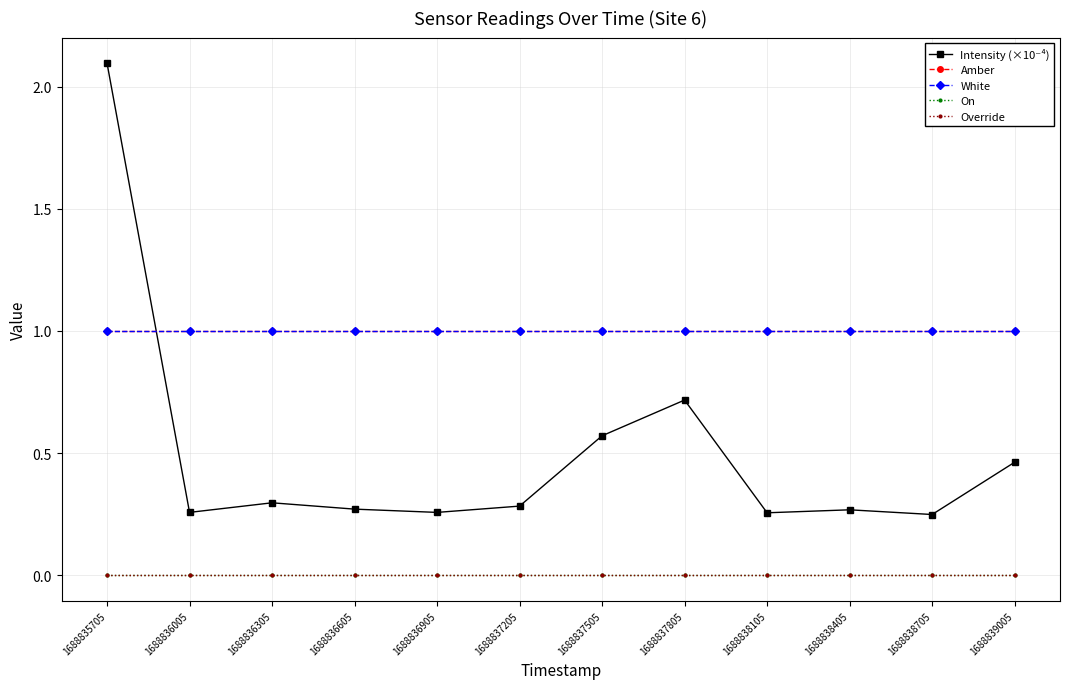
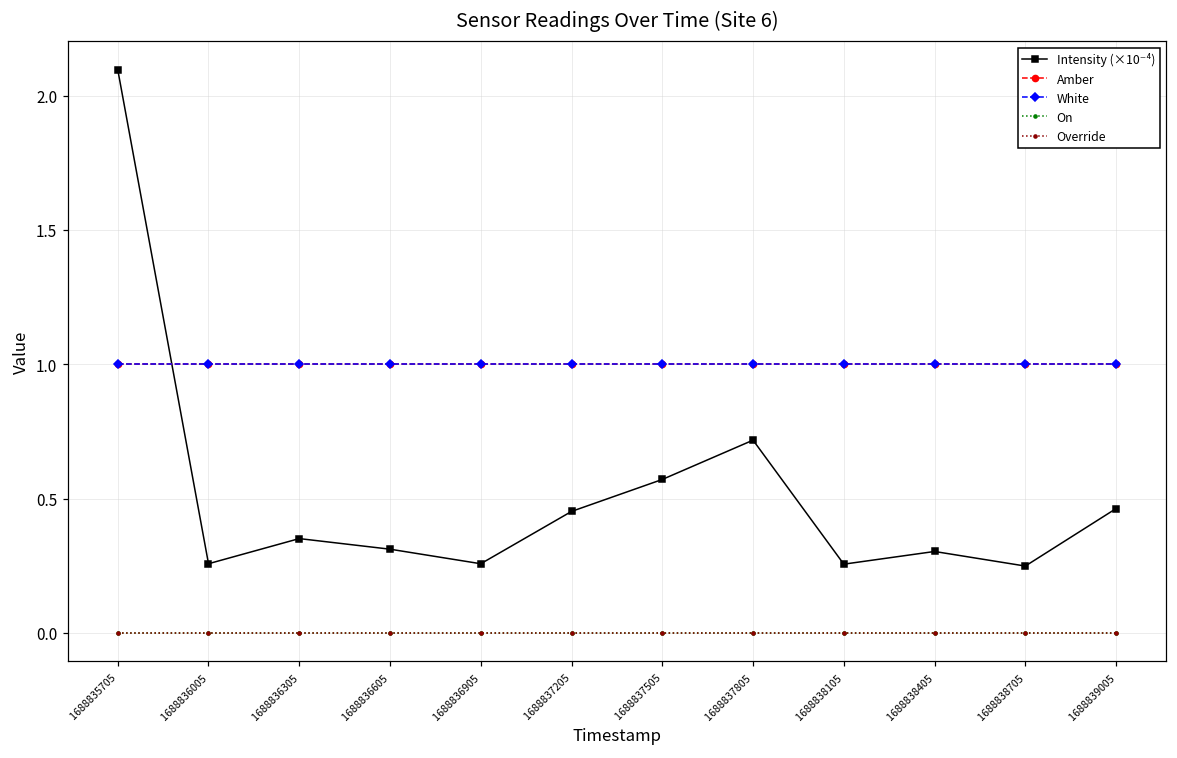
Intensity (×10⁻⁴), 1688836305: 0.30 -> 0.35
Intensity (×10⁻⁴), 1688836605: 0.27 -> 0.31
Intensity (×10⁻⁴), 1688837205: 0.28 -> 0.45
Intensity (×10⁻⁴), 1688838405: 0.27 -> 0.30
